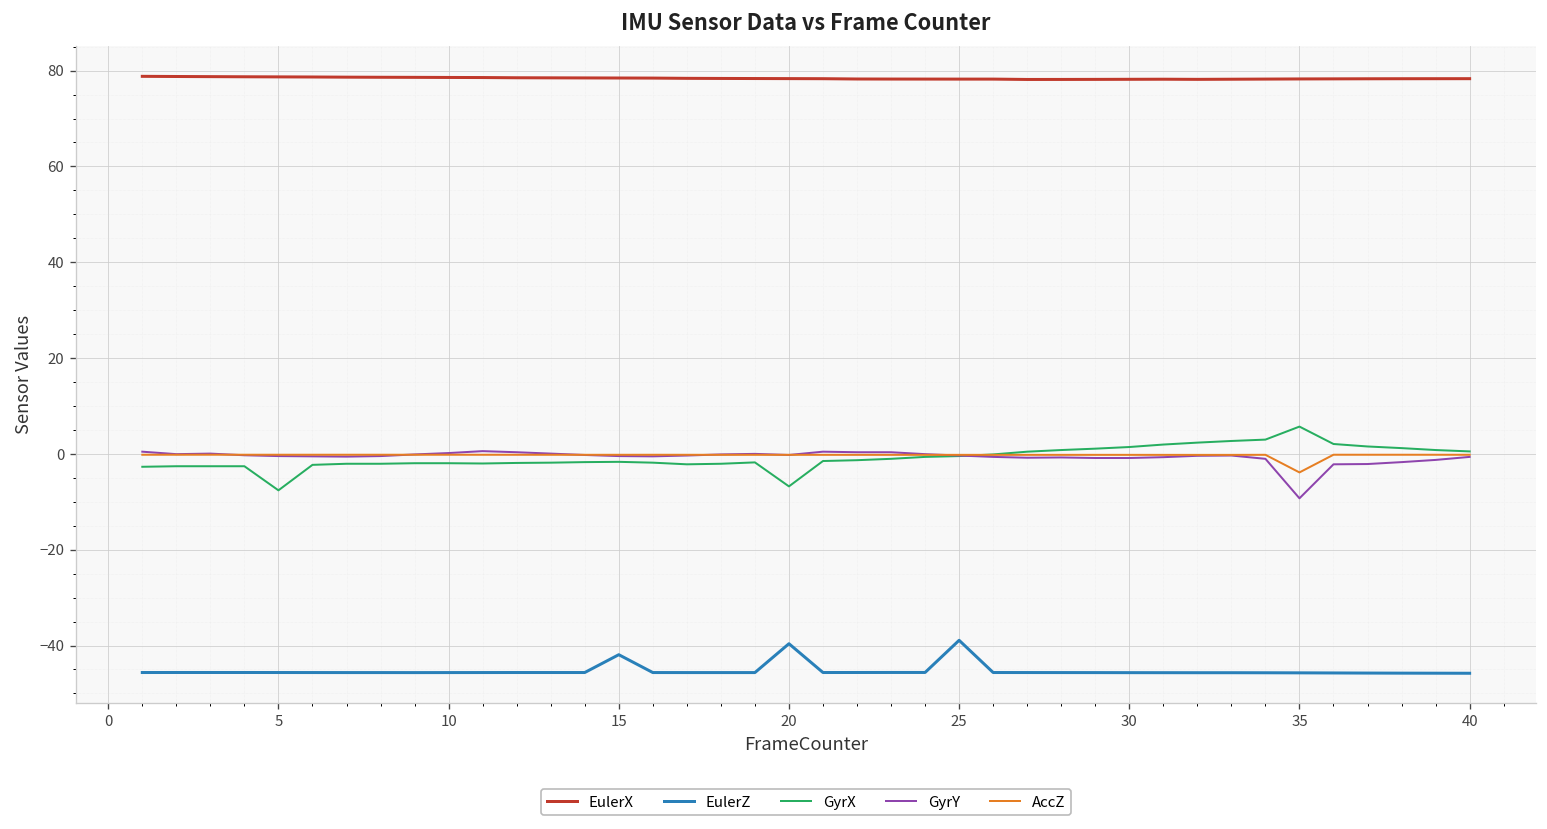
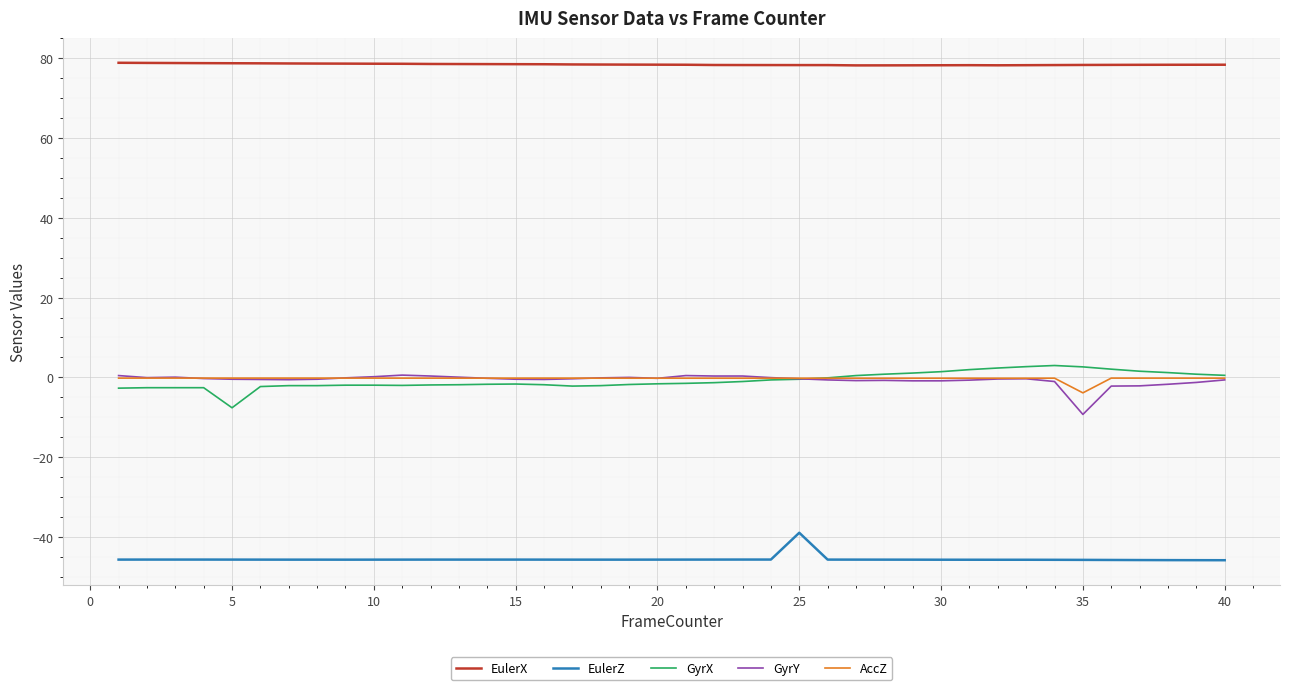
EulerZ, 15: -42 -> -46
EulerZ, 20: -40 -> -46
GyrX, 20: -7 -> -2
GyrX, 35: 6 -> 3
